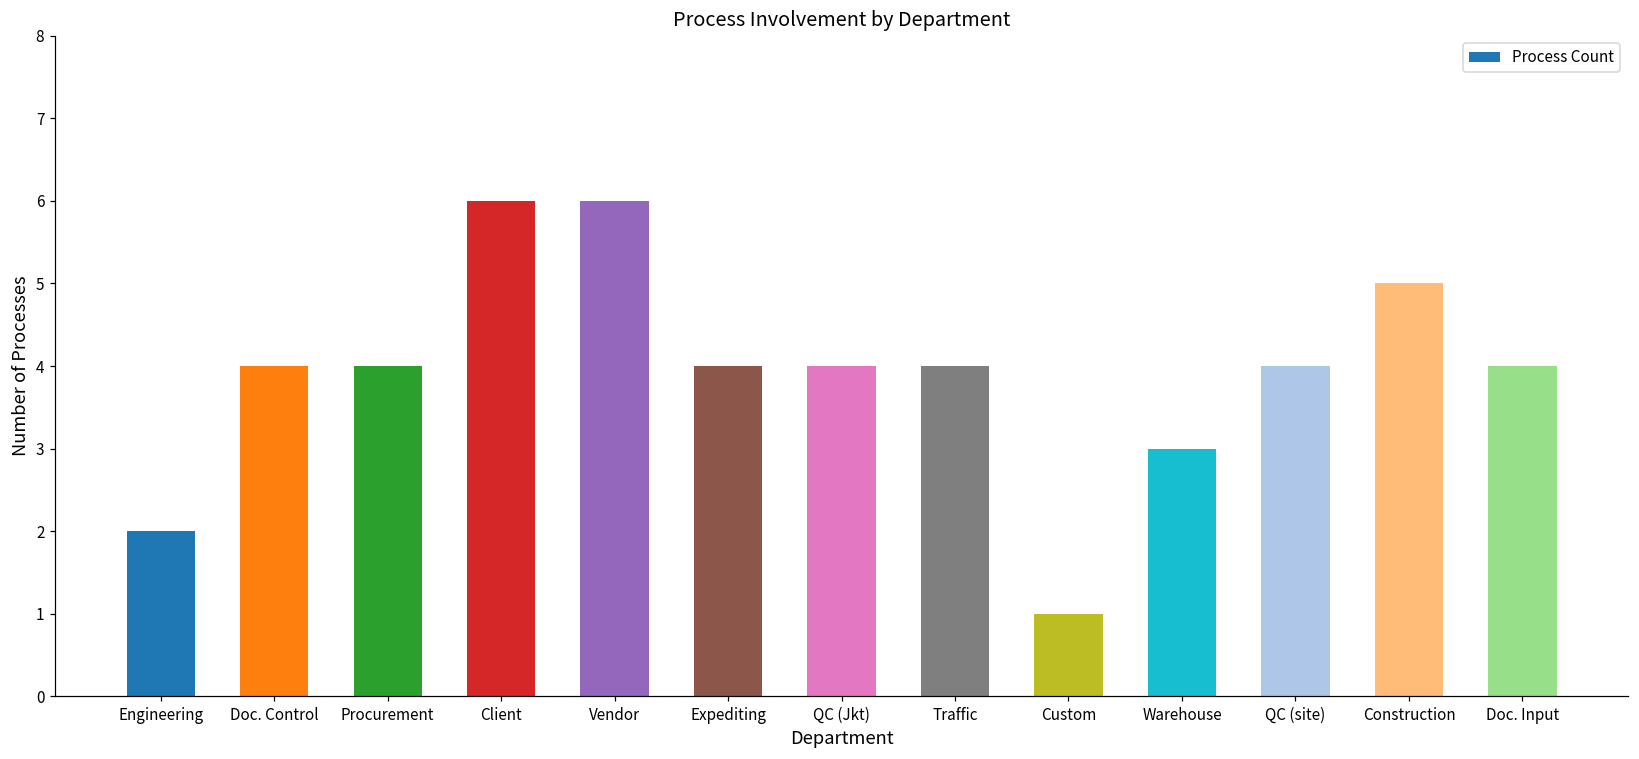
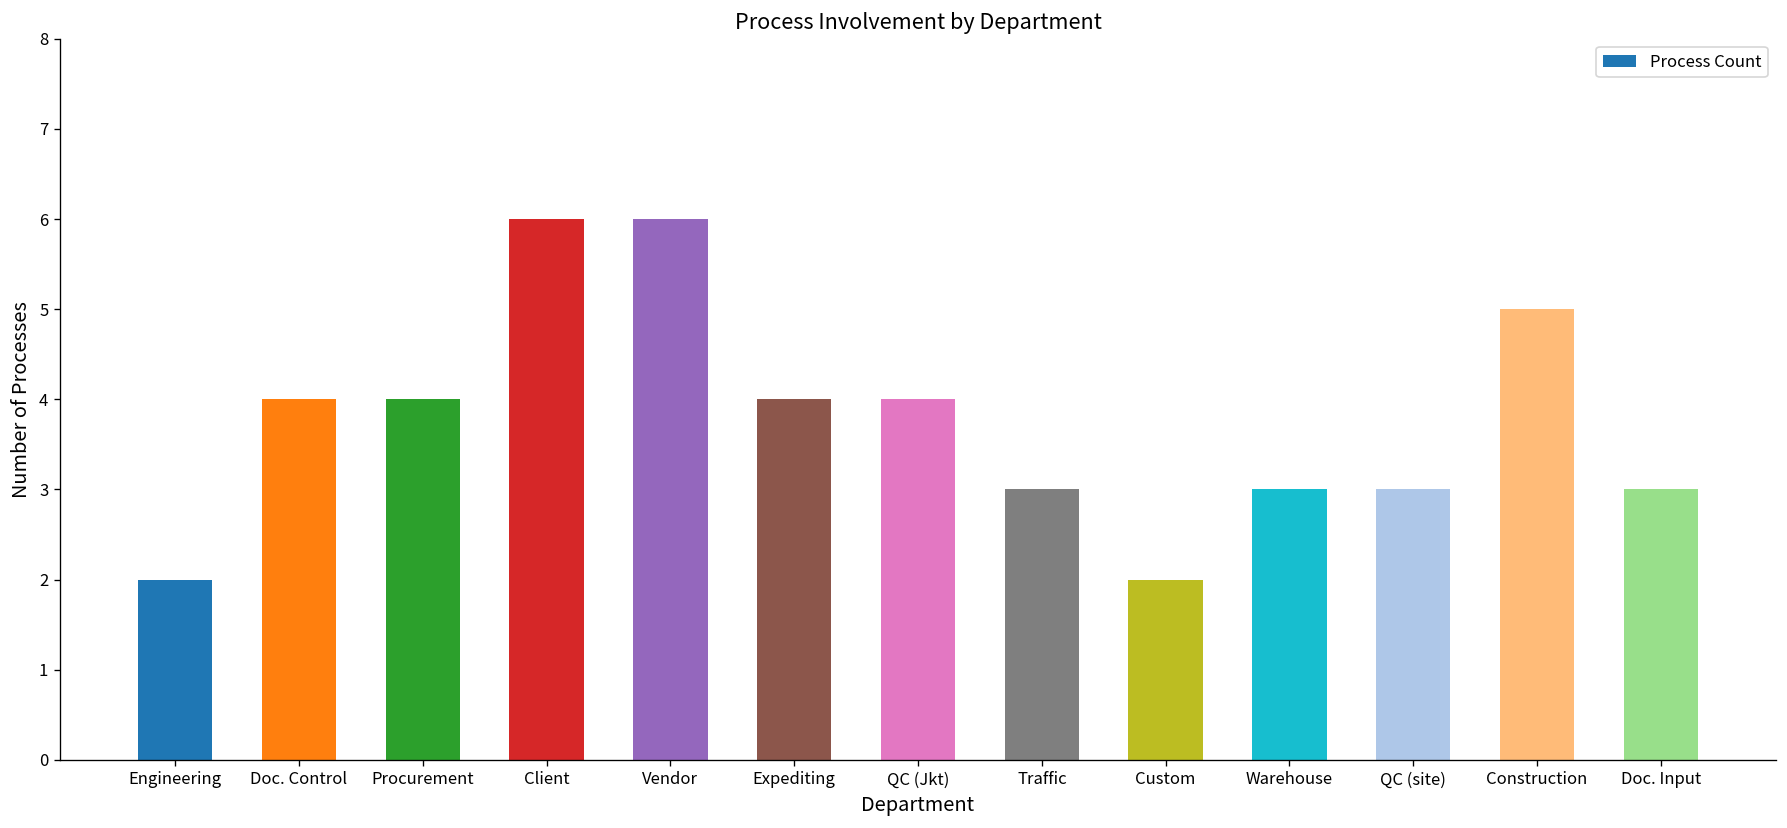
Traffic: 4 -> 3
Custom: 1 -> 2
QC (site): 4 -> 3
Doc. Input: 4 -> 3
